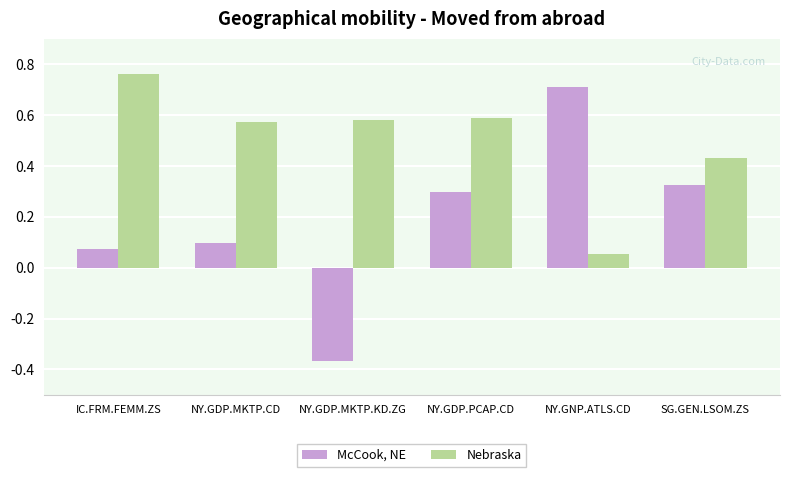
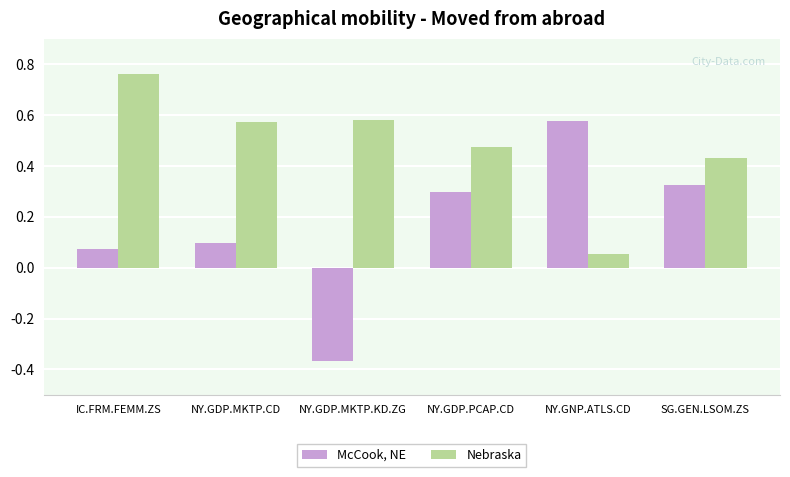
Nebraska, NY.GDP.PCAP.CD: 0.59 -> 0.48
McCook, NE, NY.GNP.ATLS.CD: 0.71 -> 0.58
